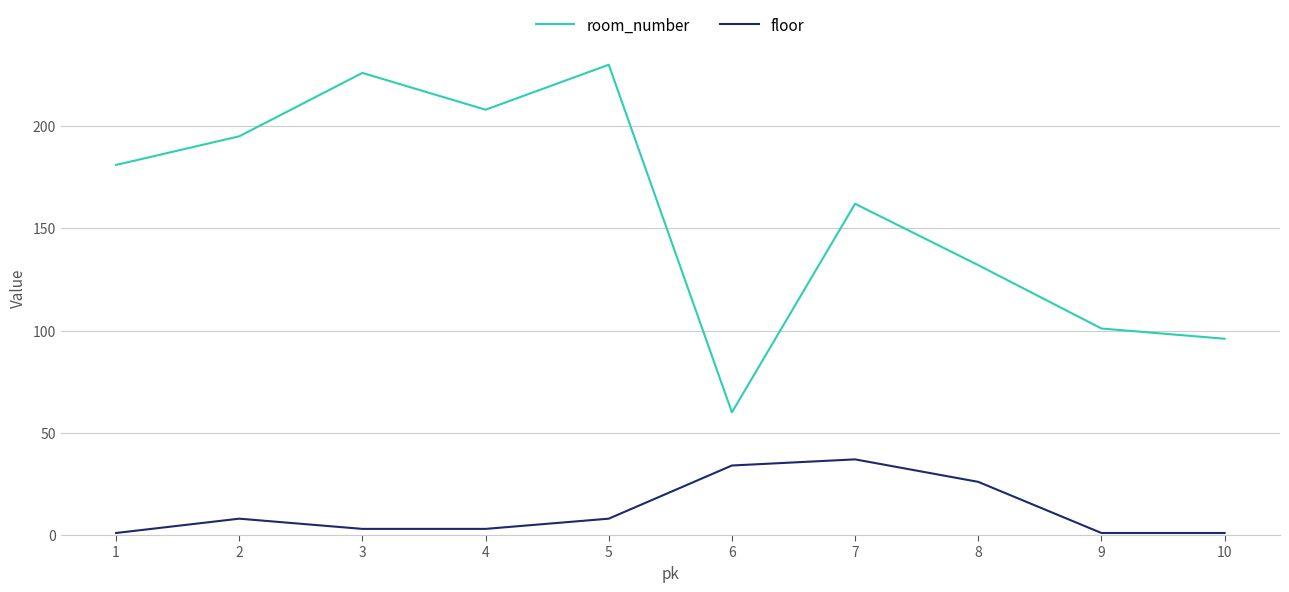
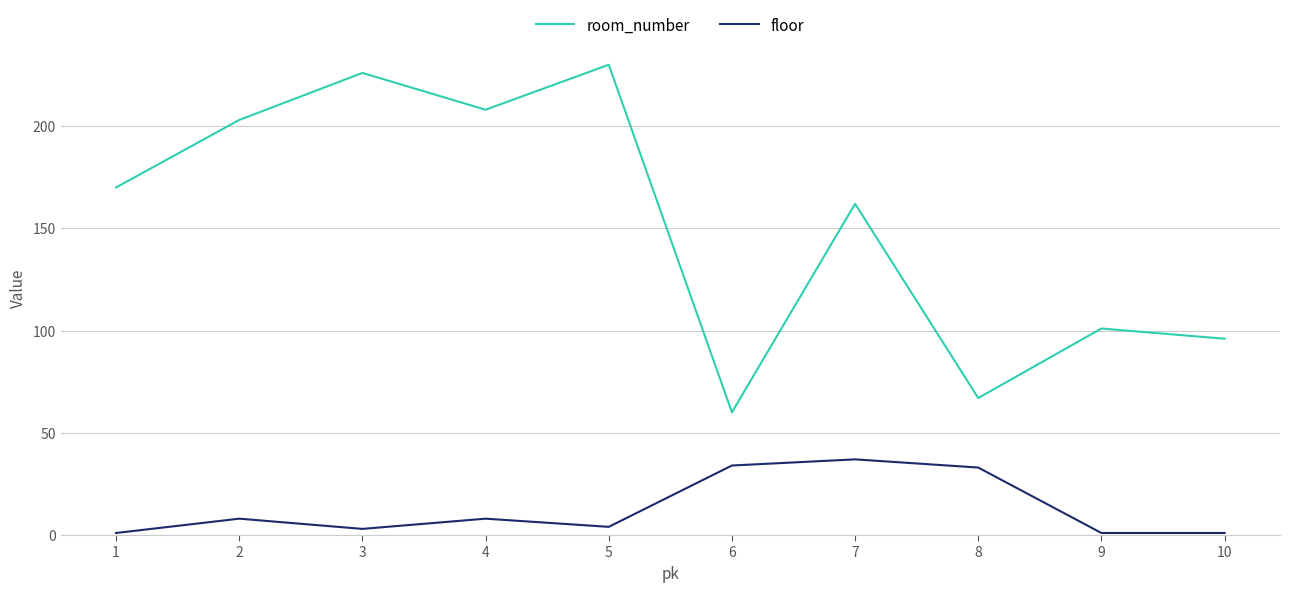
room_number, 1: 181 -> 170
room_number, 2: 195 -> 203
floor, 4: 3 -> 8
floor, 5: 8 -> 4
room_number, 8: 132 -> 67
floor, 8: 26 -> 33
